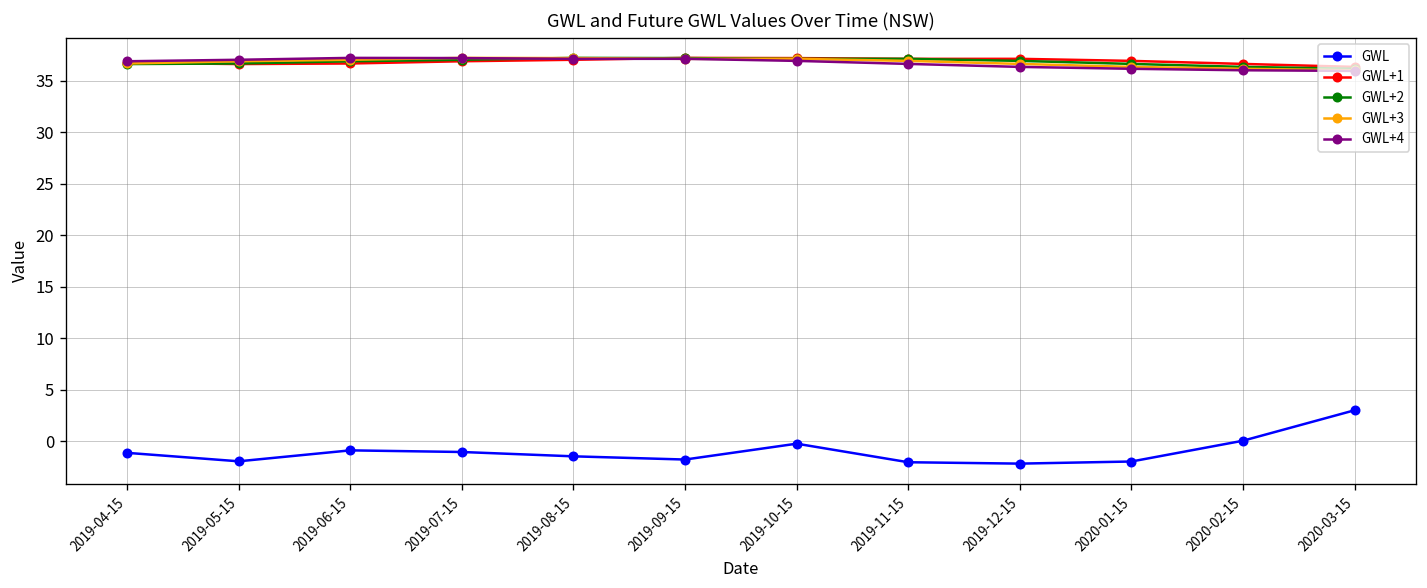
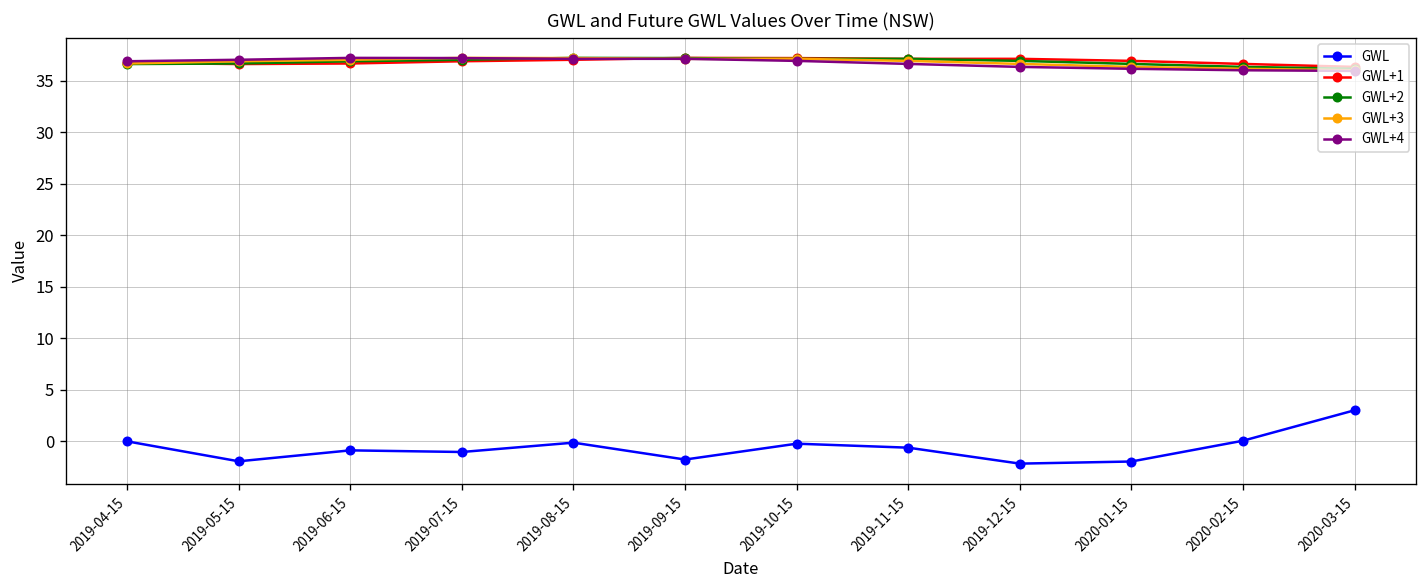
GWL, 2019-04-15: -1 -> 0
GWL, 2019-08-15: -1 -> 0
GWL, 2019-11-15: -2 -> -1
